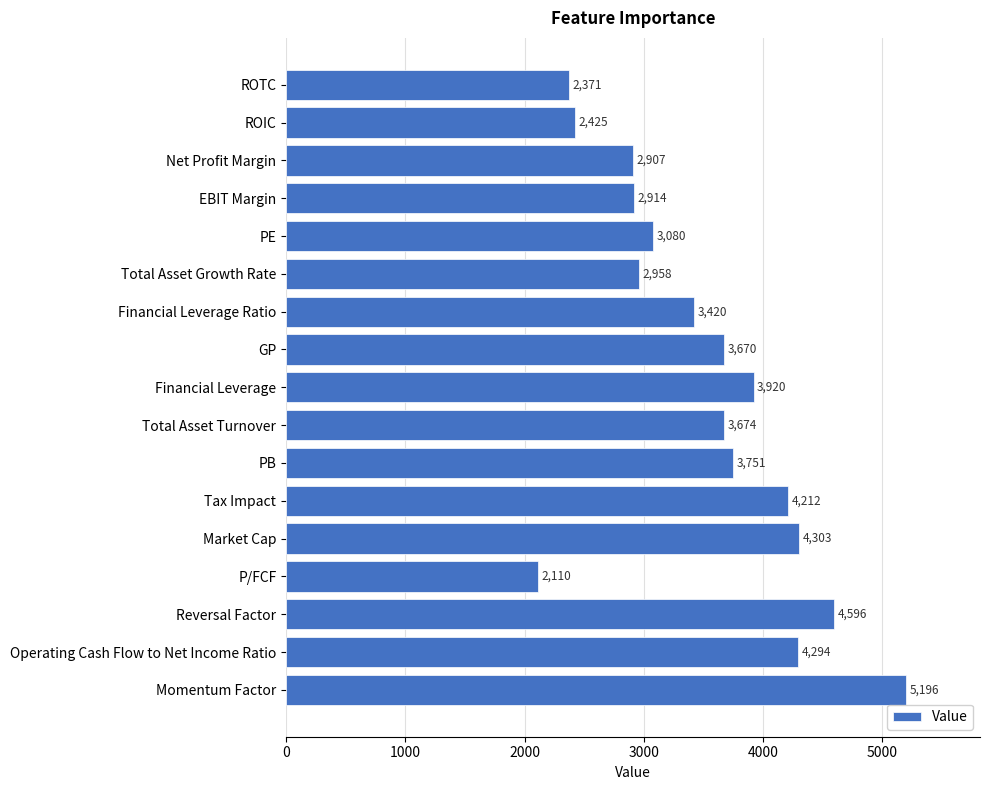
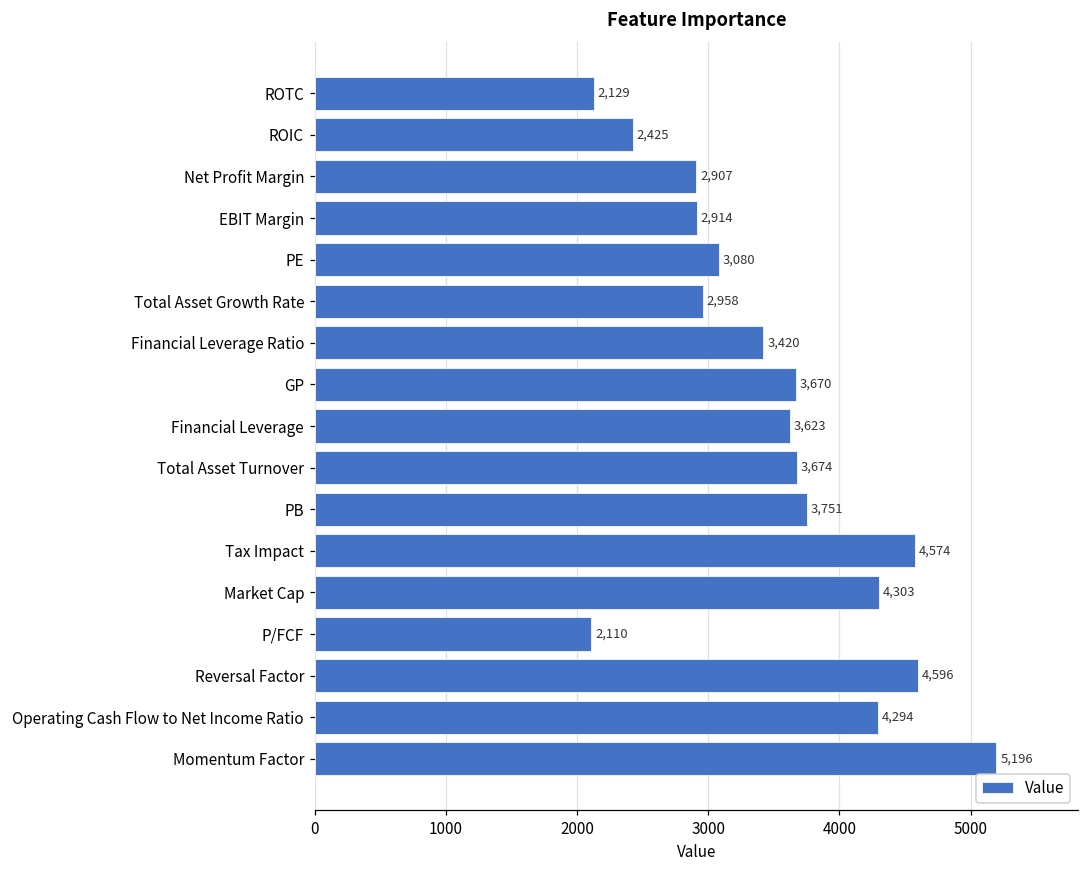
ROTC: 2,371 -> 2,129
Financial Leverage: 3,920 -> 3,623
Tax Impact: 4,212 -> 4,574
